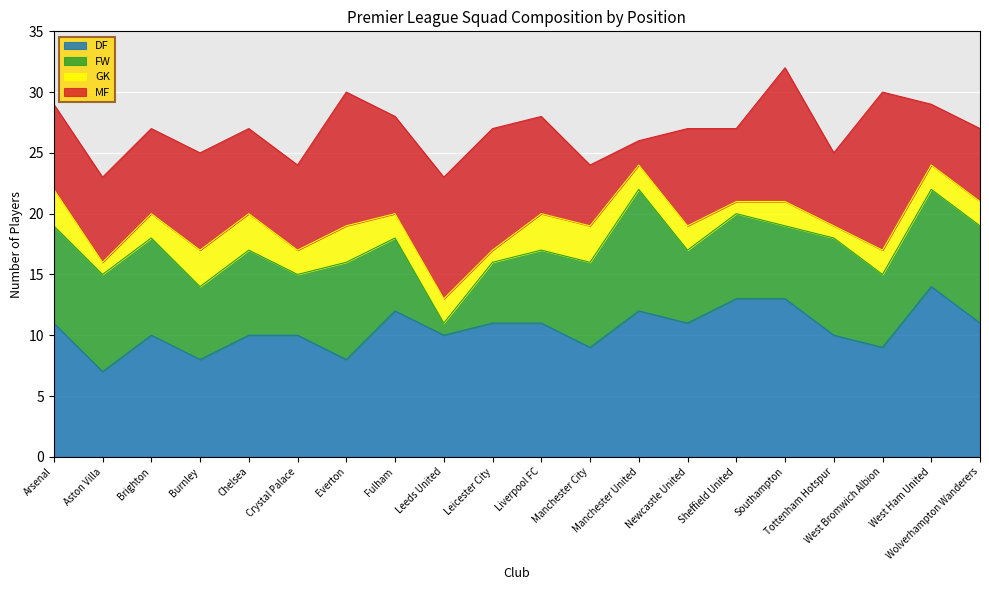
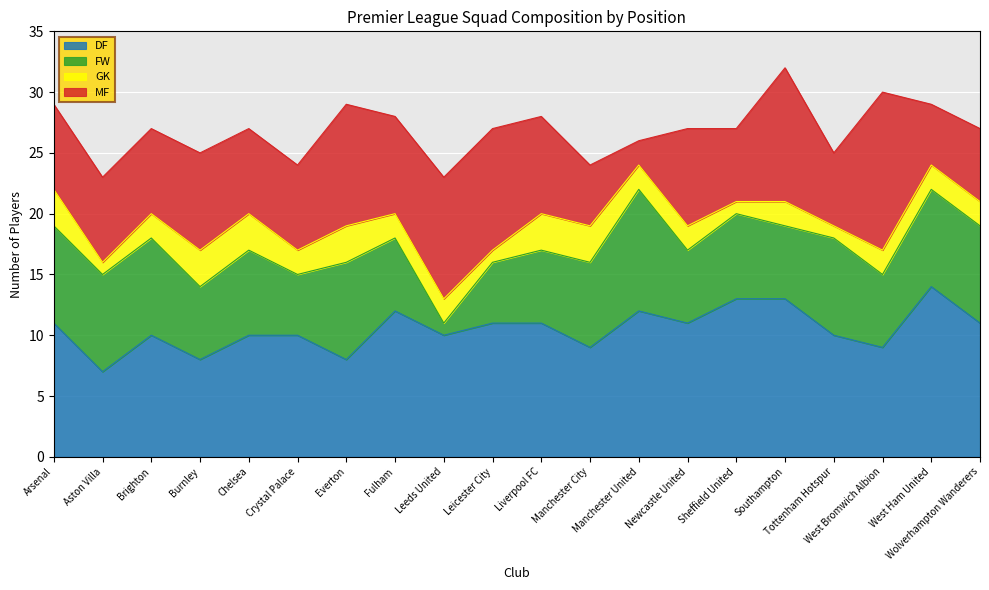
MF, Everton: 11 -> 10
